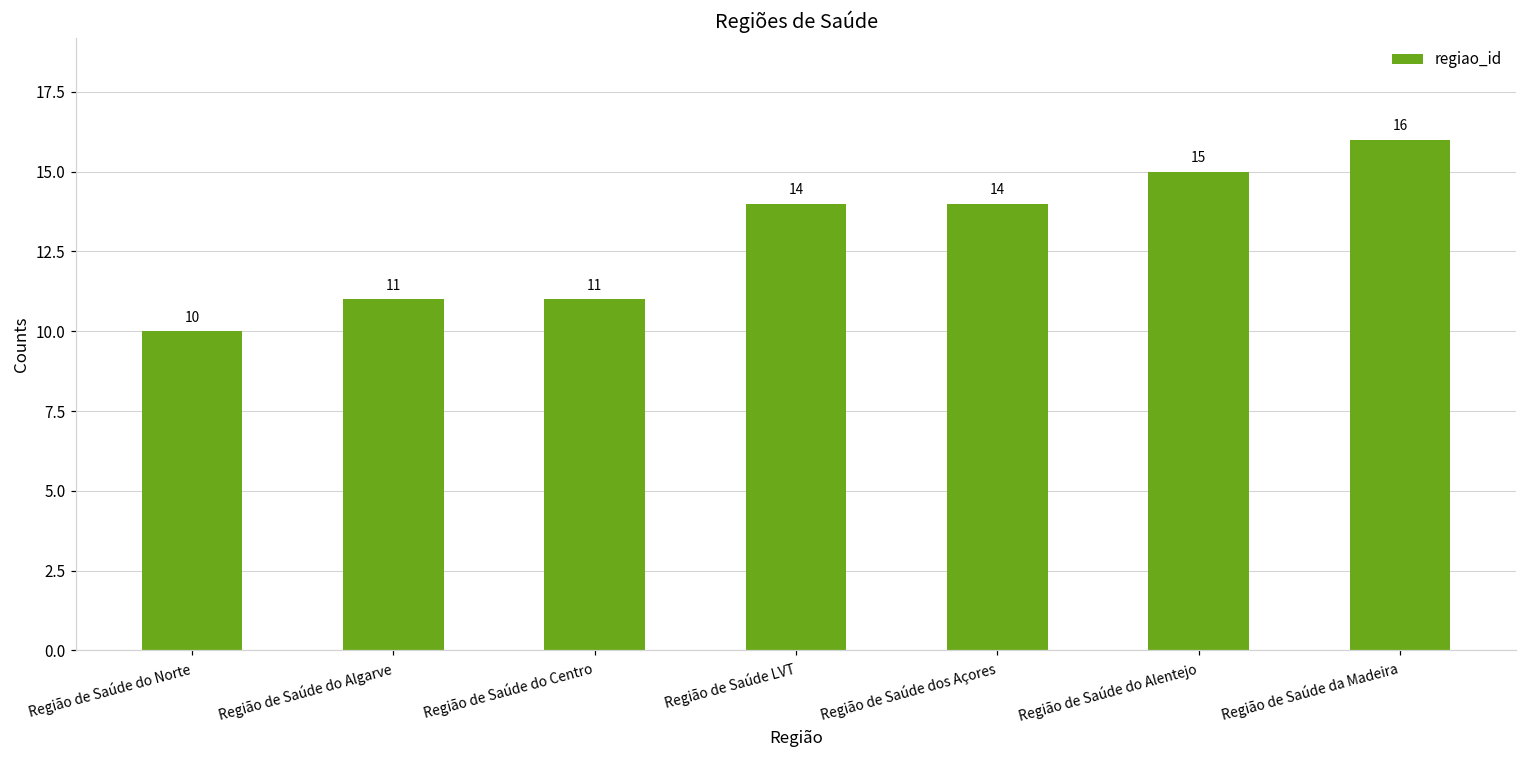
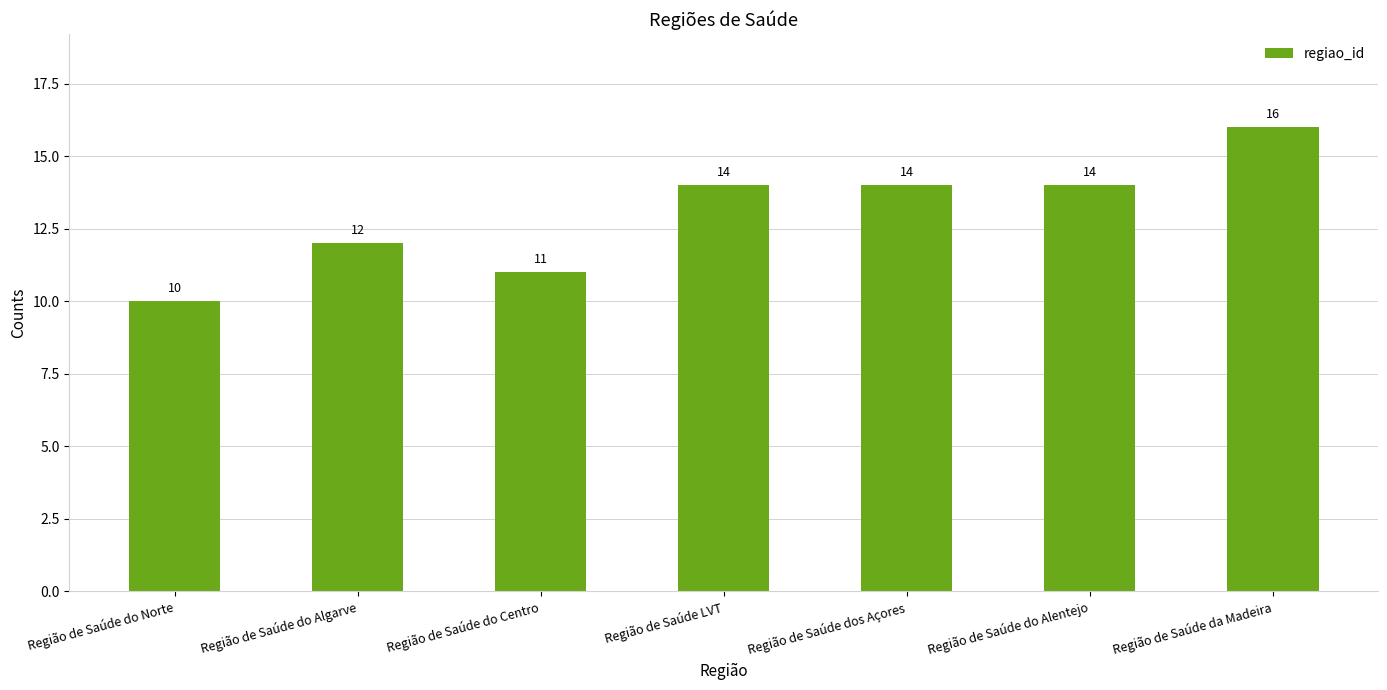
Região de Saúde do Algarve: 11 -> 12
Região de Saúde do Alentejo: 15 -> 14
